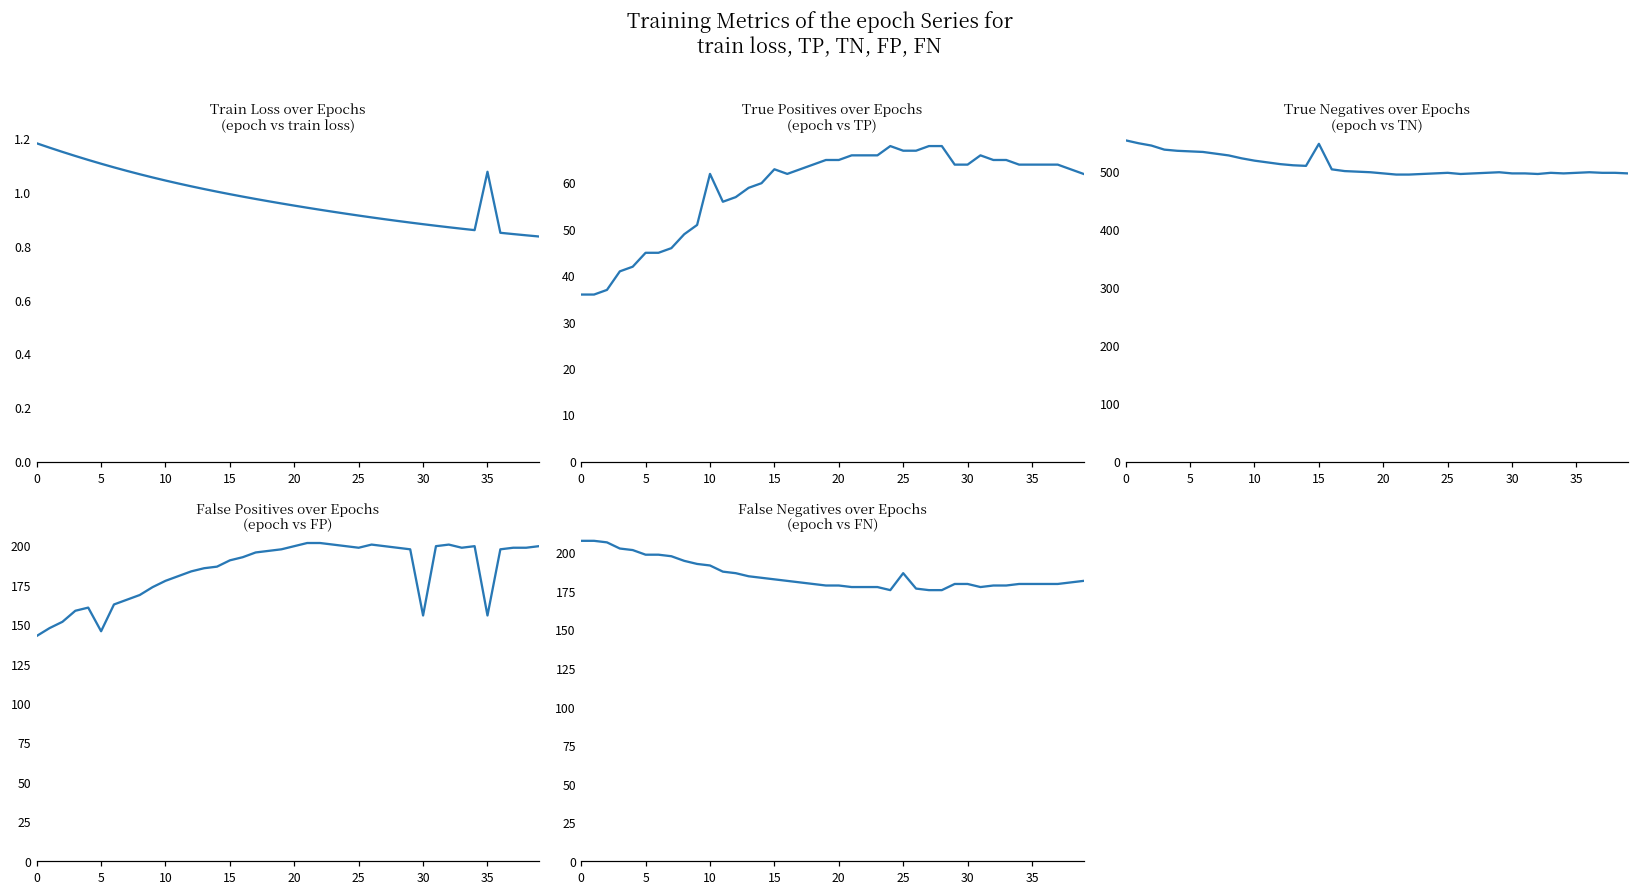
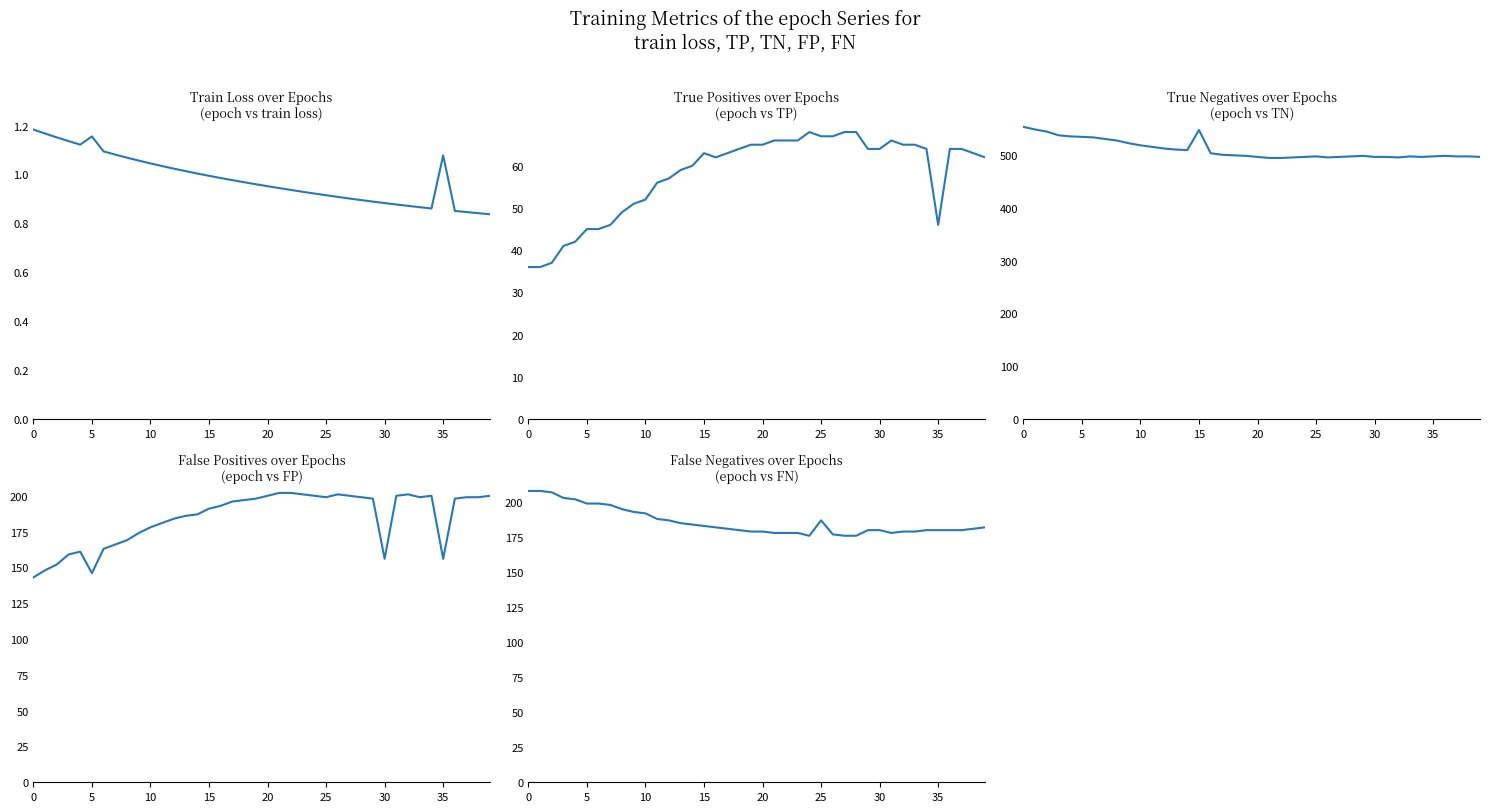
Train Loss over Epochs (epoch vs train loss), 5: 1.11 -> 1.16
True Positives over Epochs (epoch vs TP), 10: 62 -> 52
True Positives over Epochs (epoch vs TP), 35: 64 -> 46
